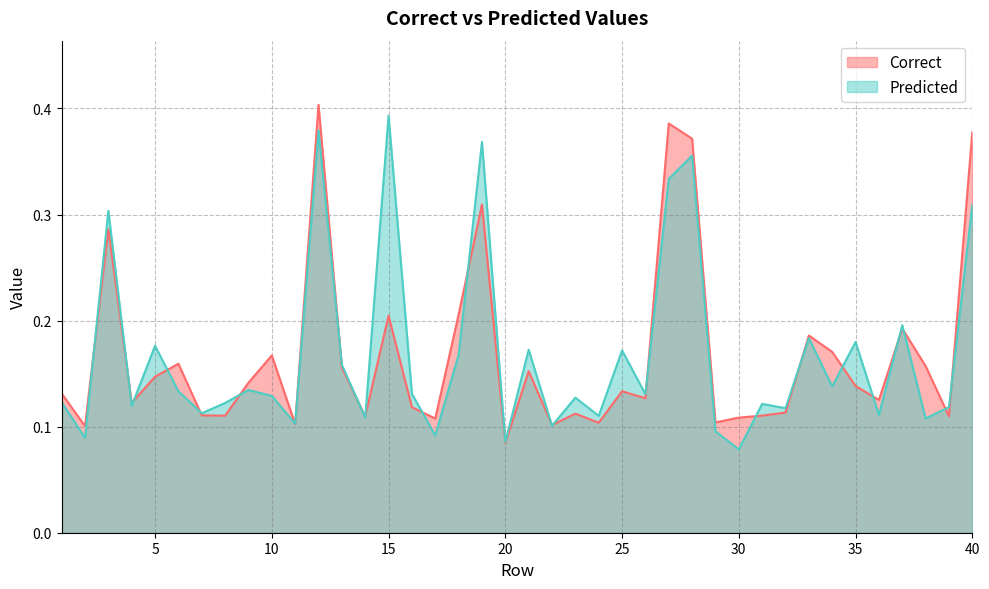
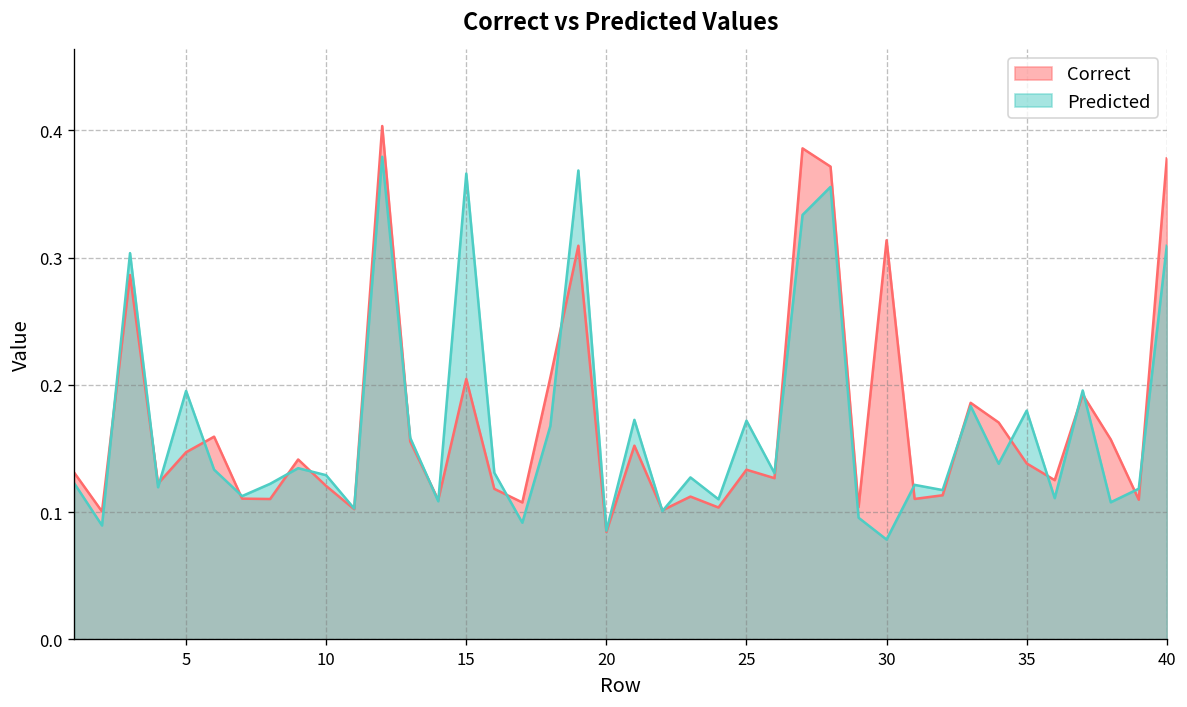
Predicted, 5: 0.176 -> 0.195
Correct, 10: 0.167 -> 0.121
Predicted, 15: 0.393 -> 0.366
Correct, 30: 0.109 -> 0.314
